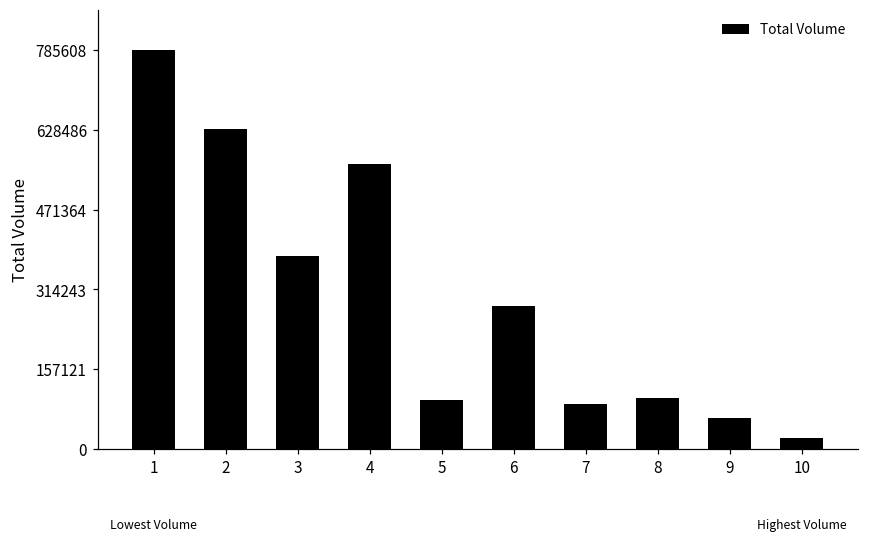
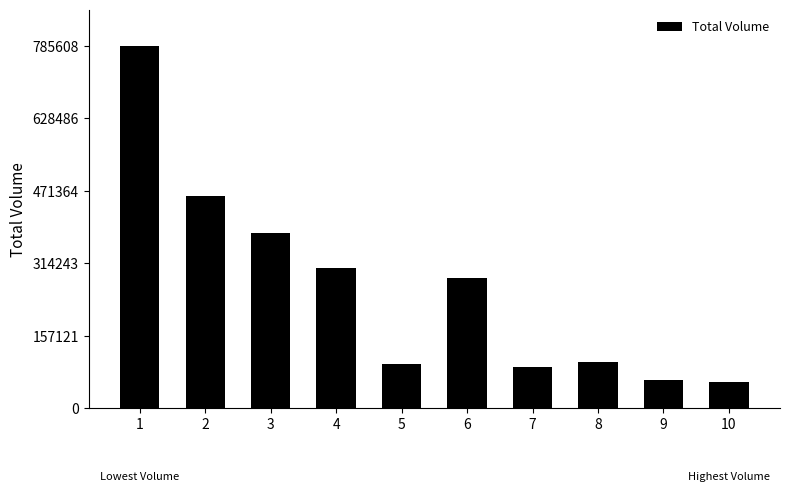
2: 630000 -> 460000
4: 560000 -> 300000
10: 20000 -> 60000
